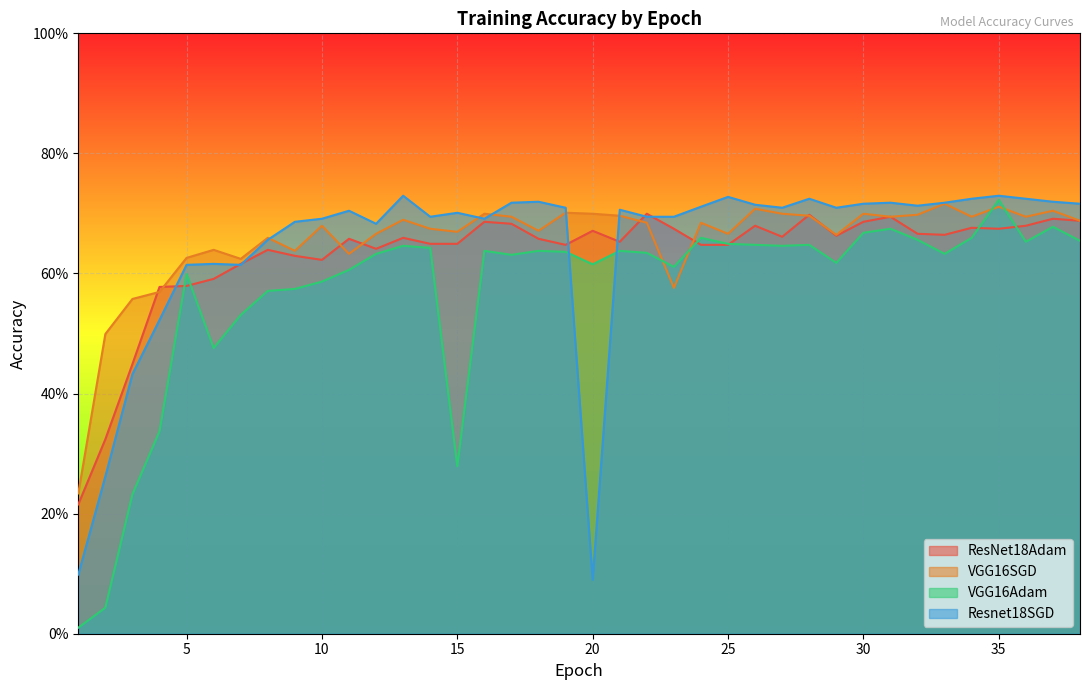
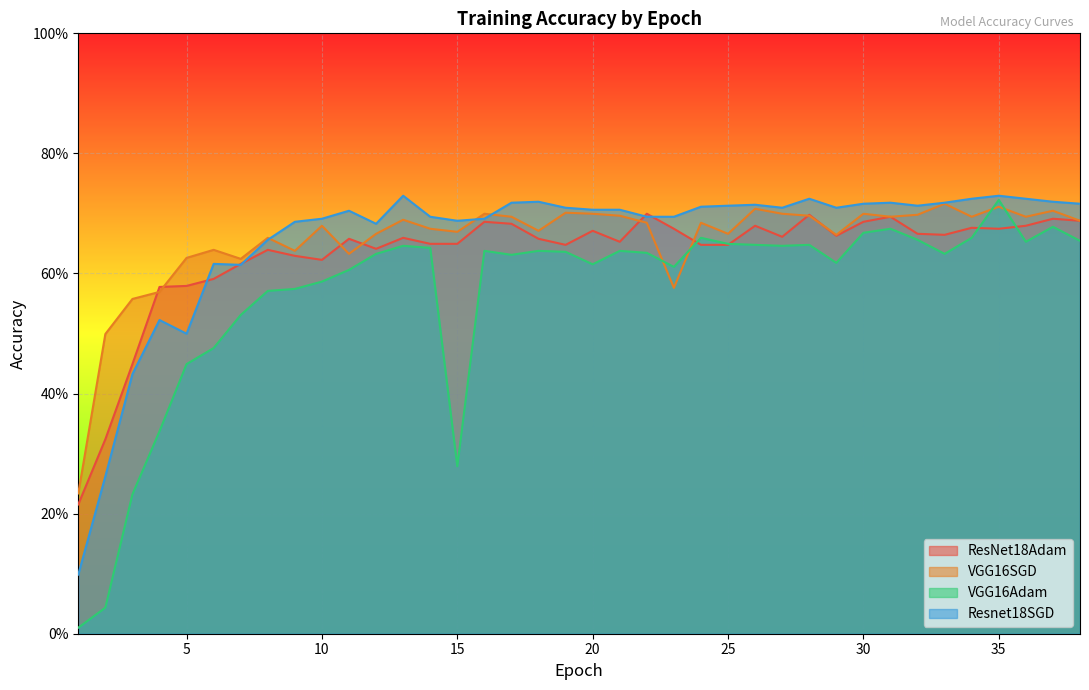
VGG16Adam, 5: 60% -> 45%
Resnet18SGD, 5: 61% -> 50%
Resnet18SGD, 15: 70% -> 69%
Resnet18SGD, 20: 9% -> 71%
Resnet18SGD, 25: 73% -> 71%
